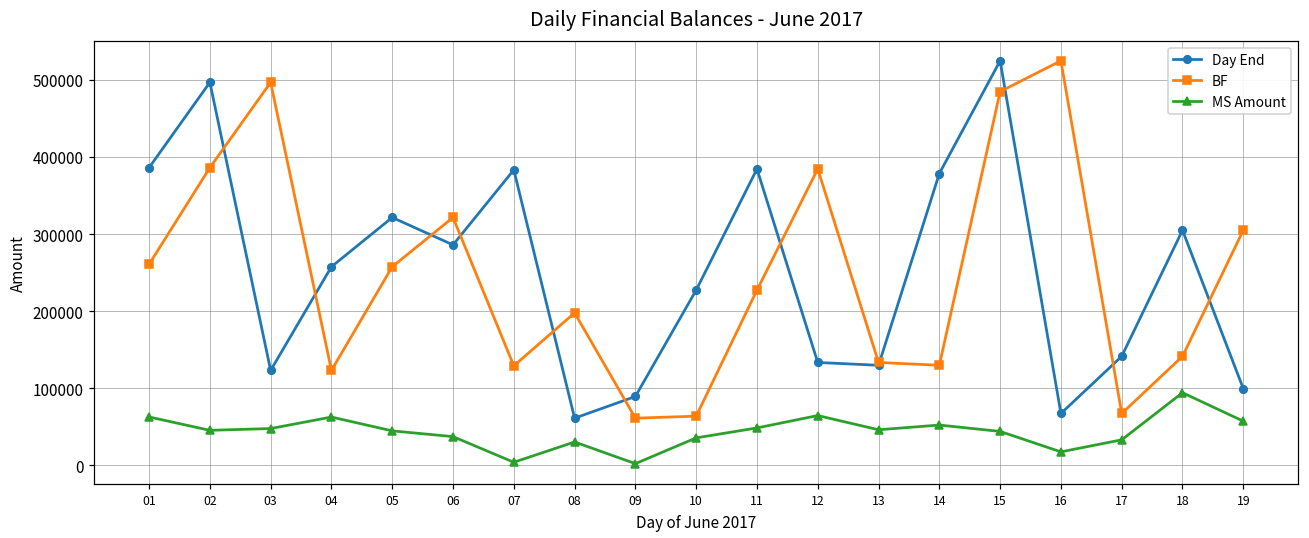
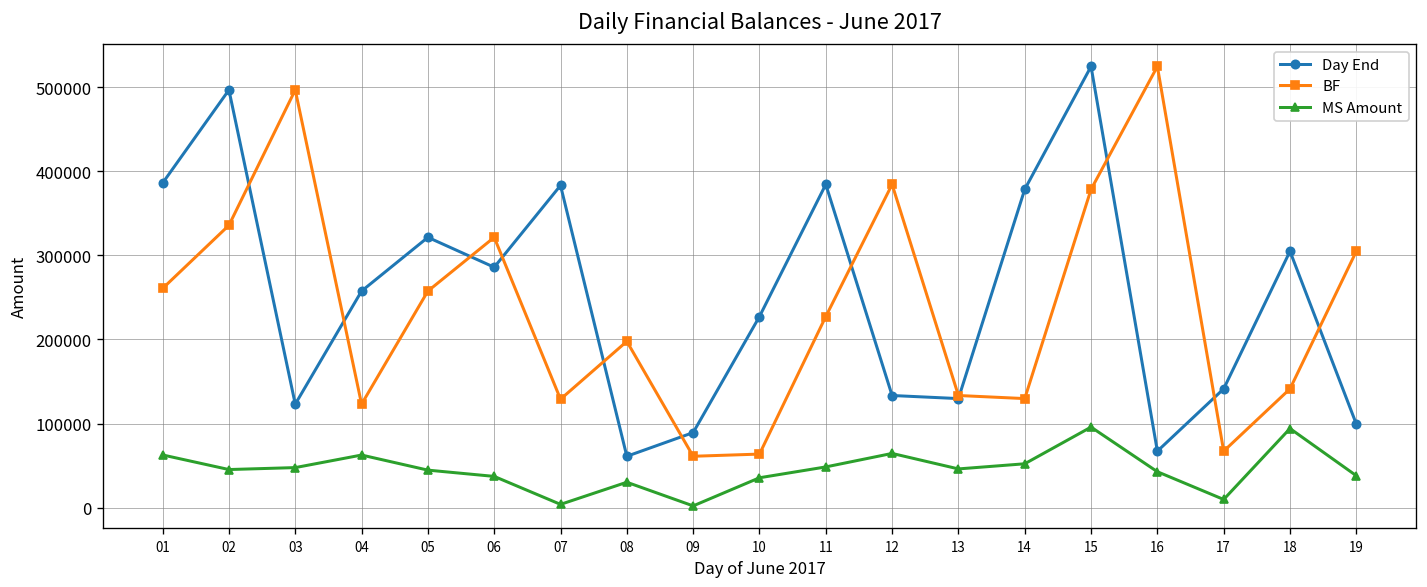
BF, 02: 390000 -> 340000
BF, 15: 480000 -> 380000
MS Amount, 15: 40000 -> 100000
MS Amount, 16: 20000 -> 40000
MS Amount, 17: 30000 -> 10000
MS Amount, 19: 60000 -> 40000
